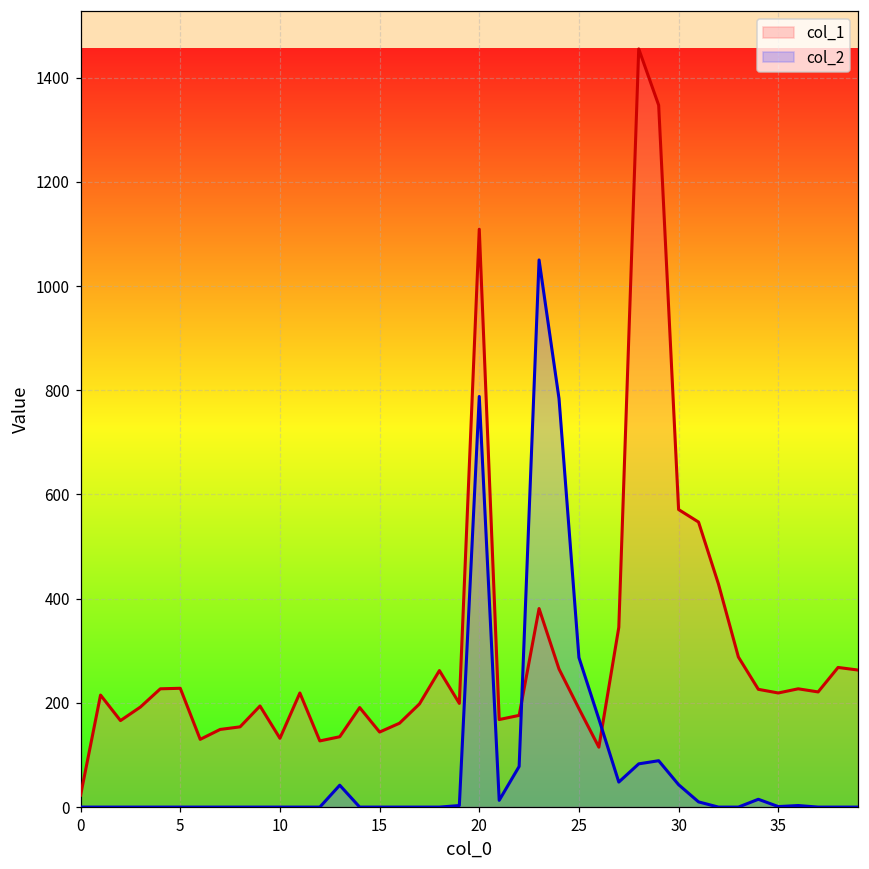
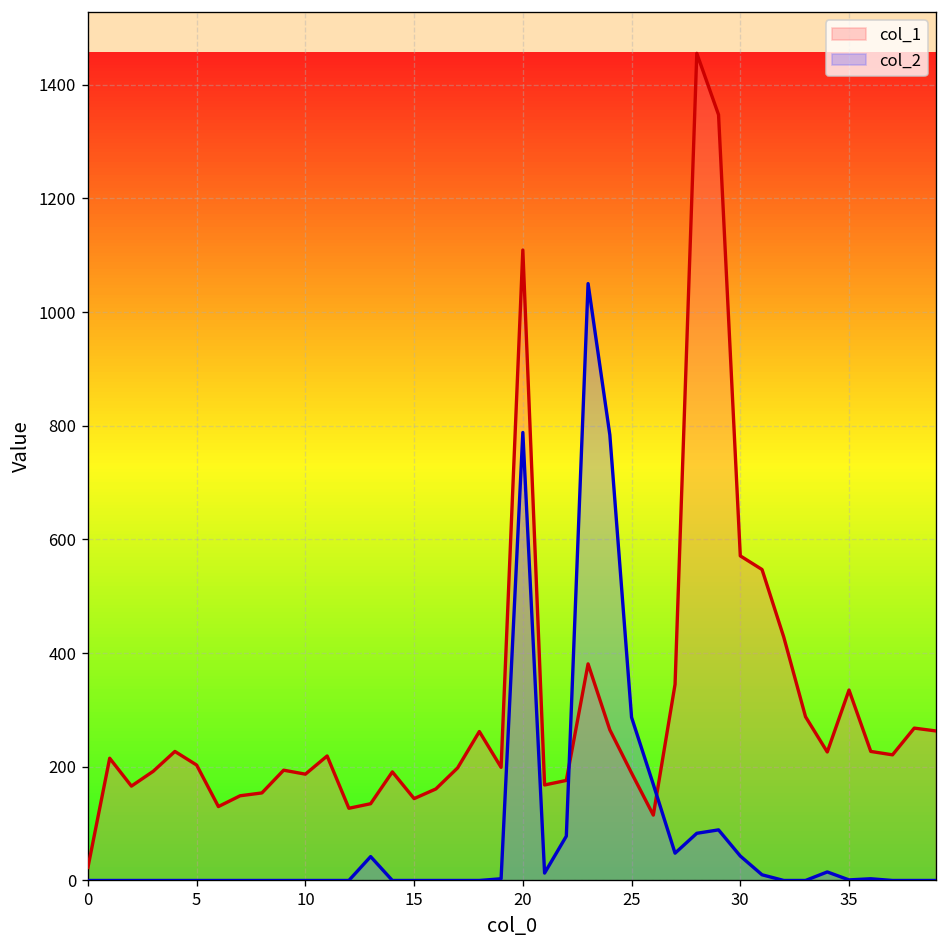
col_1, 5: 230 -> 200
col_1, 10: 130 -> 190
col_1, 35: 220 -> 340
